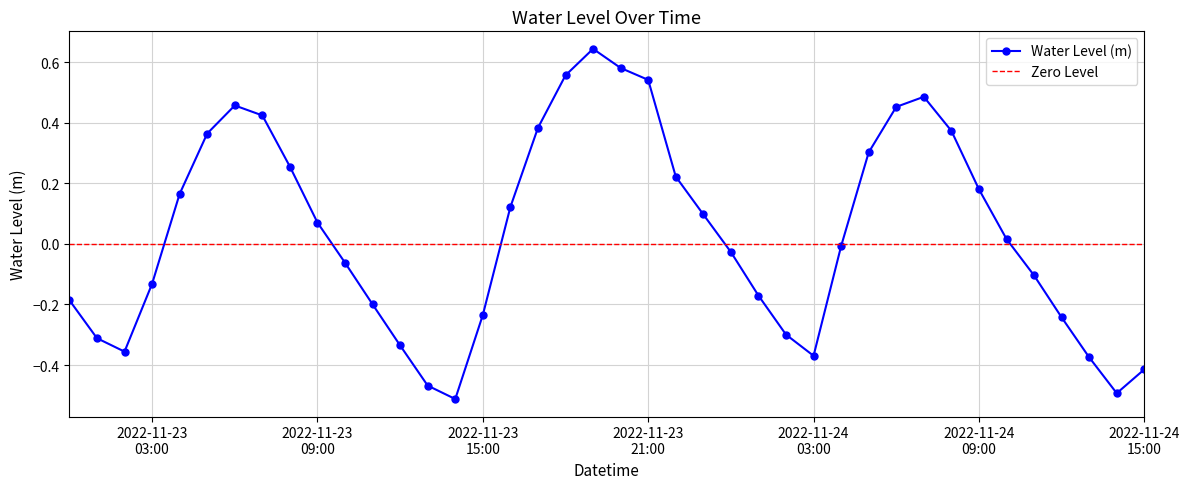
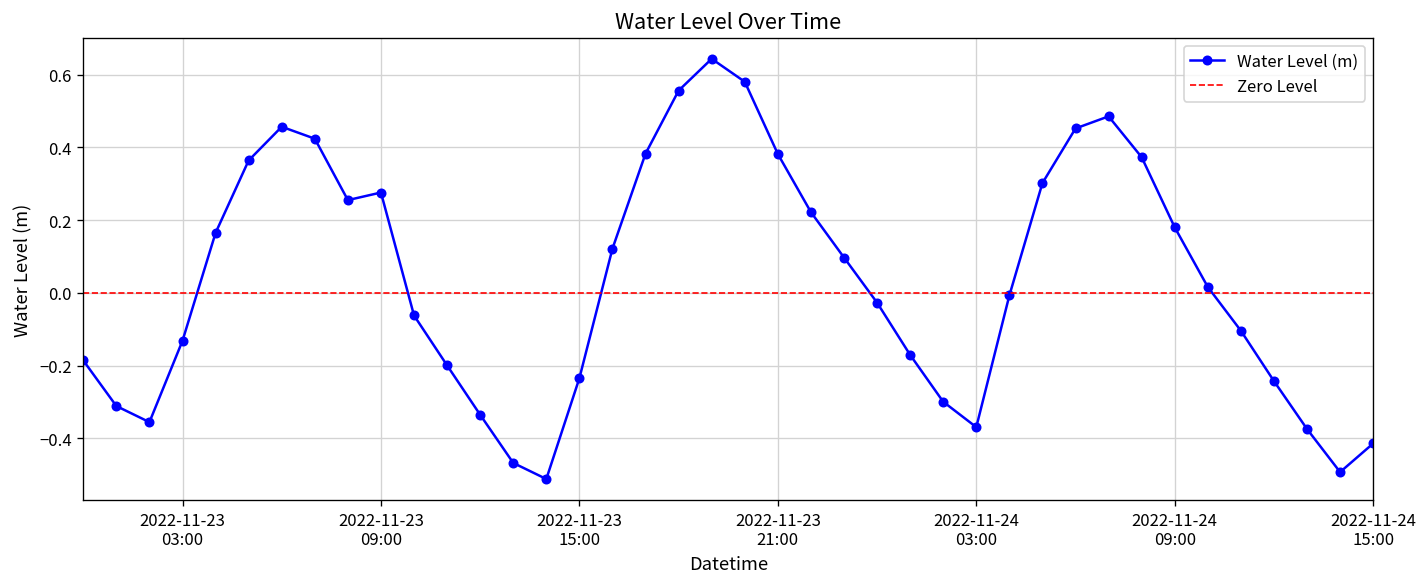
2022-11-23 09:00: 0.07 -> 0.28
2022-11-23 21:00: 0.54 -> 0.38
